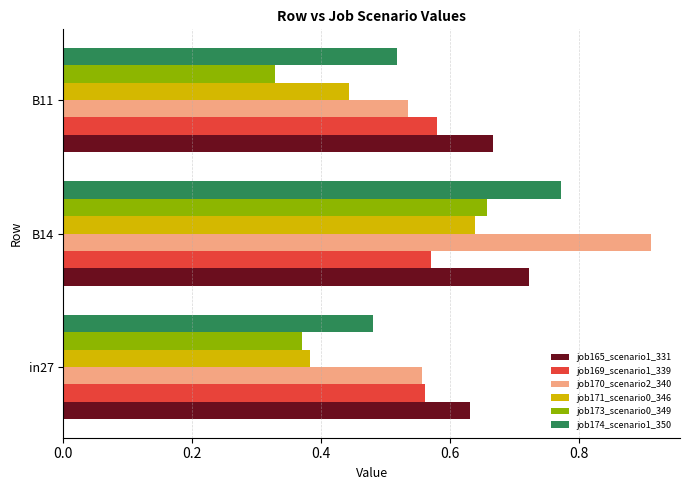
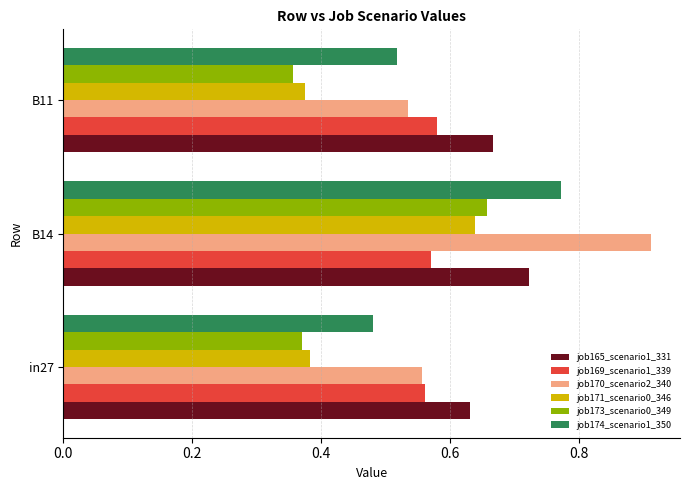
job173_scenario0_349, B11: 0.33 -> 0.36
job171_scenario0_346, B11: 0.44 -> 0.38
